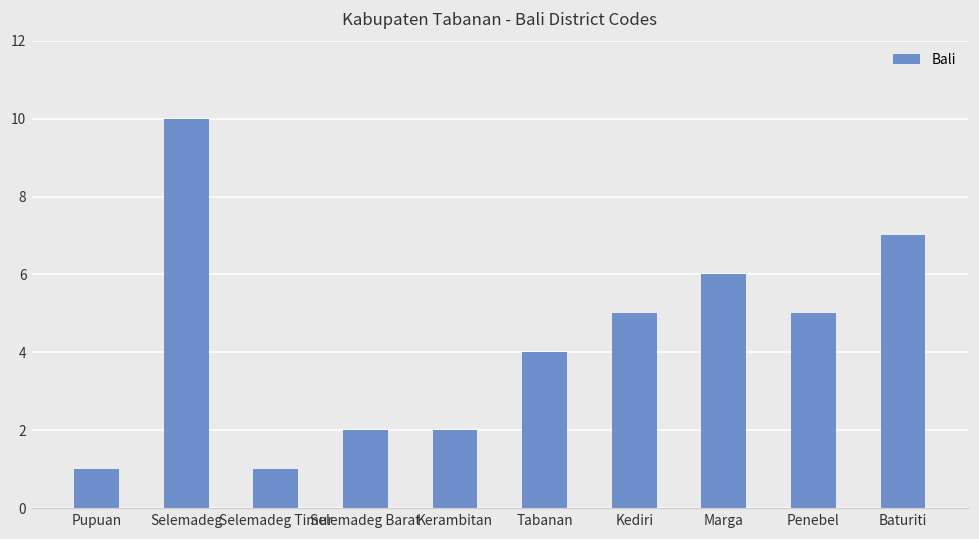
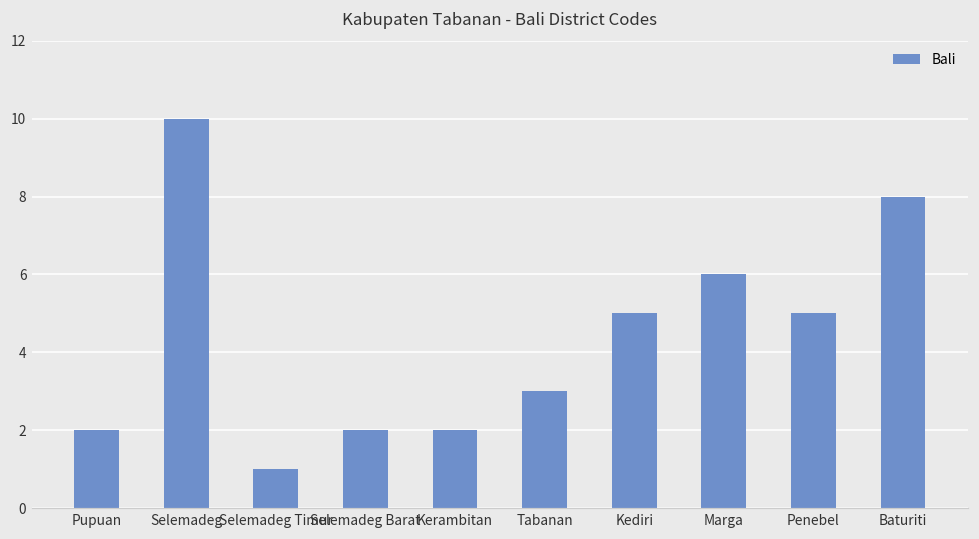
Pupuan: 1 -> 2
Tabanan: 4 -> 3
Baturiti: 7 -> 8
